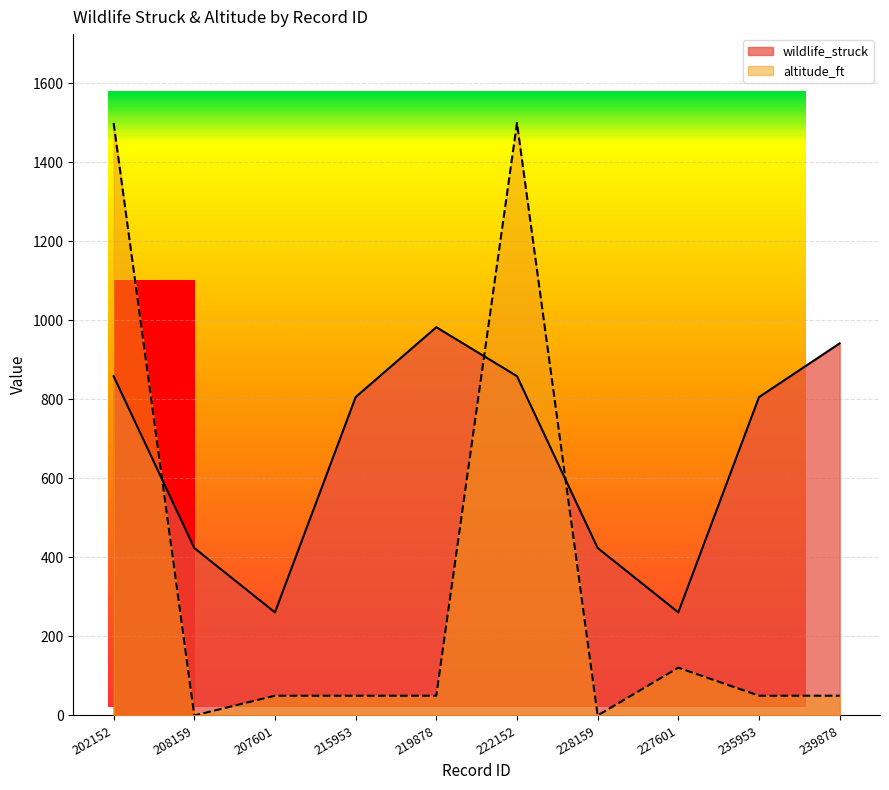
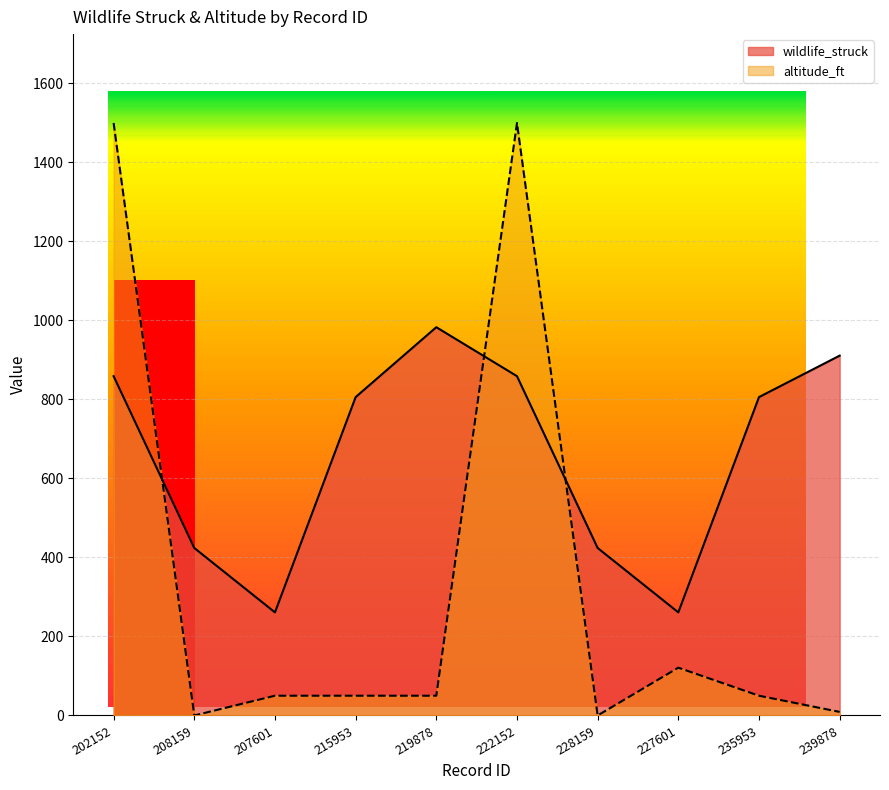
wildlife_struck, 239878: 940 -> 910
altitude_ft, 239878: 50 -> 10
